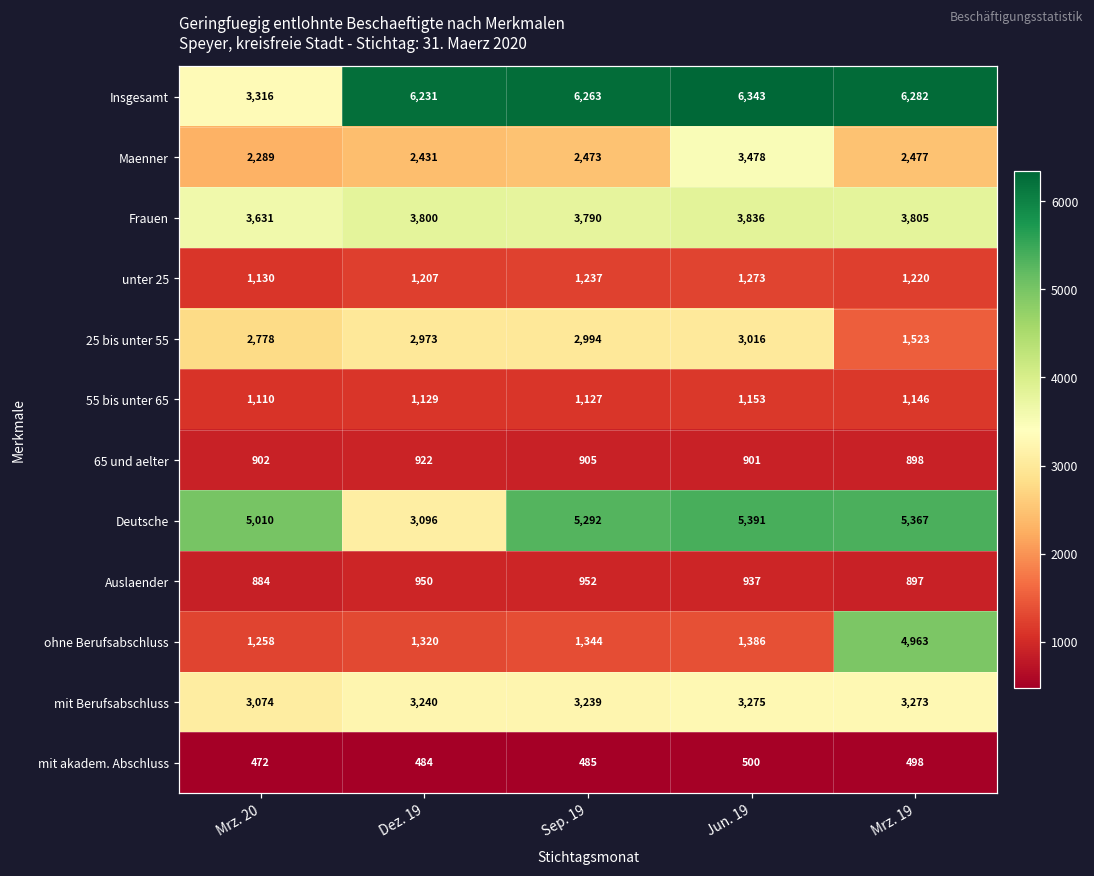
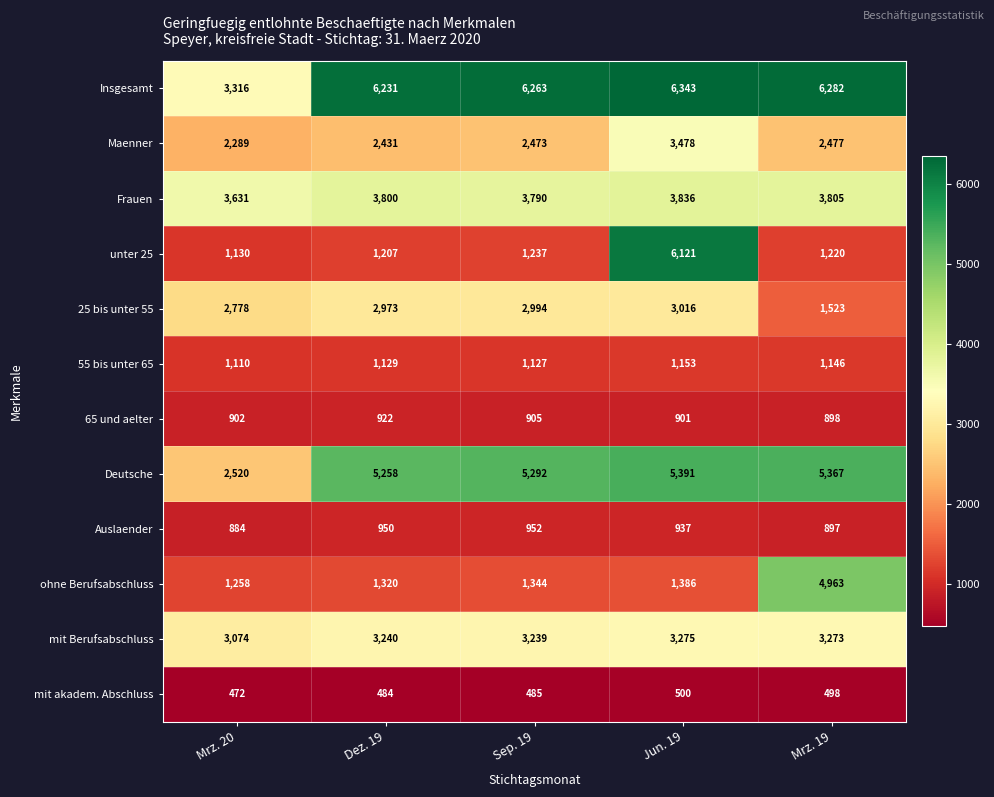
unter 25, Jun. 19: 1,273 -> 6,121
Deutsche, Mrz. 20: 5,010 -> 2,520
Deutsche, Dez. 19: 3,096 -> 5,258
